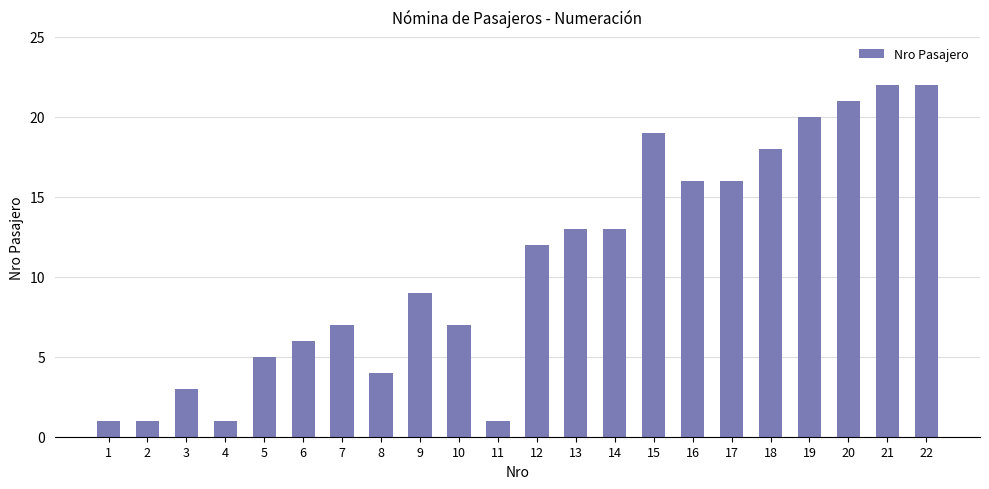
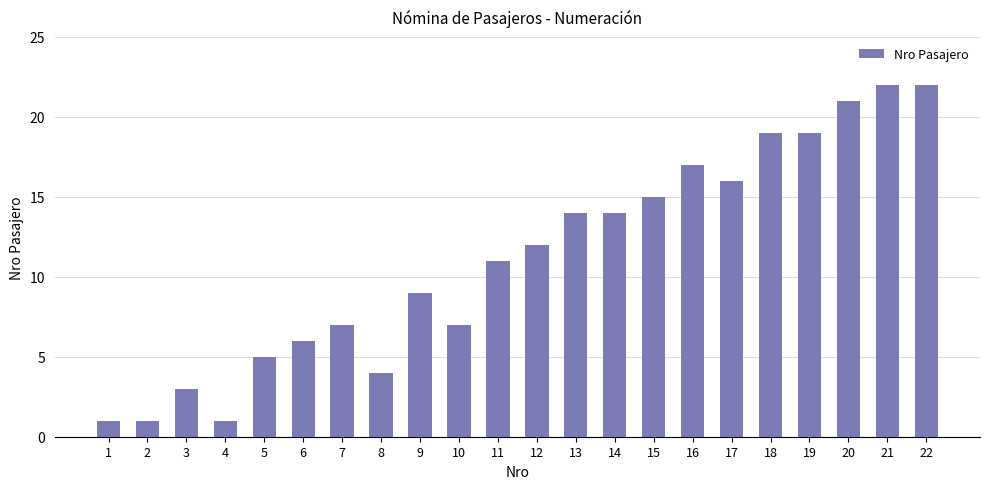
11: 1 -> 11
13: 13 -> 14
14: 13 -> 14
15: 19 -> 15
16: 16 -> 17
18: 18 -> 19
19: 20 -> 19
